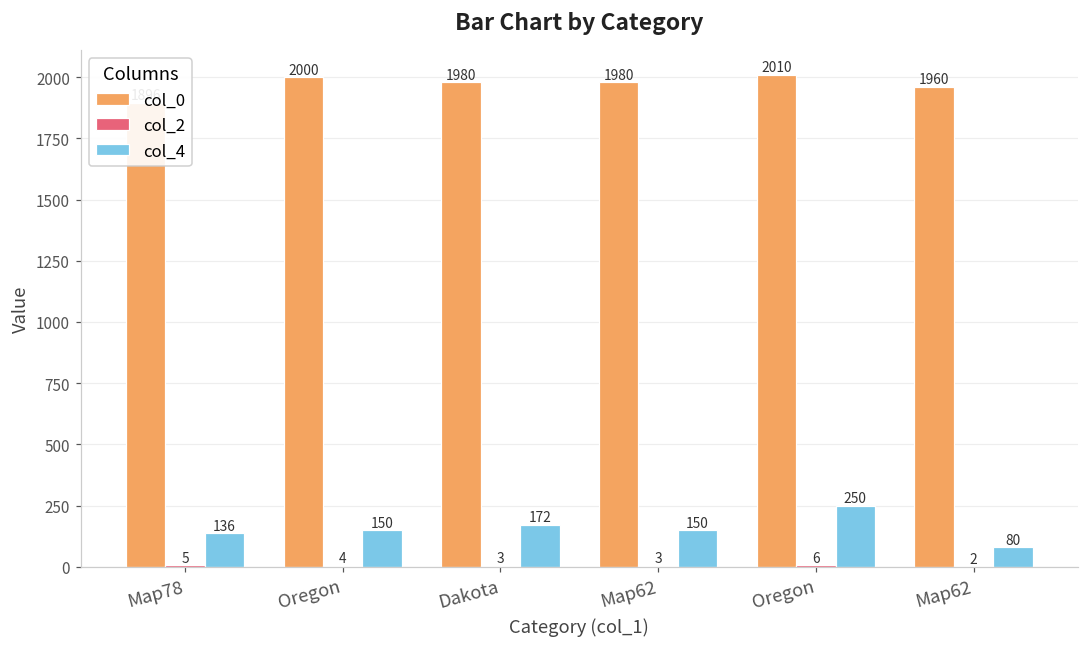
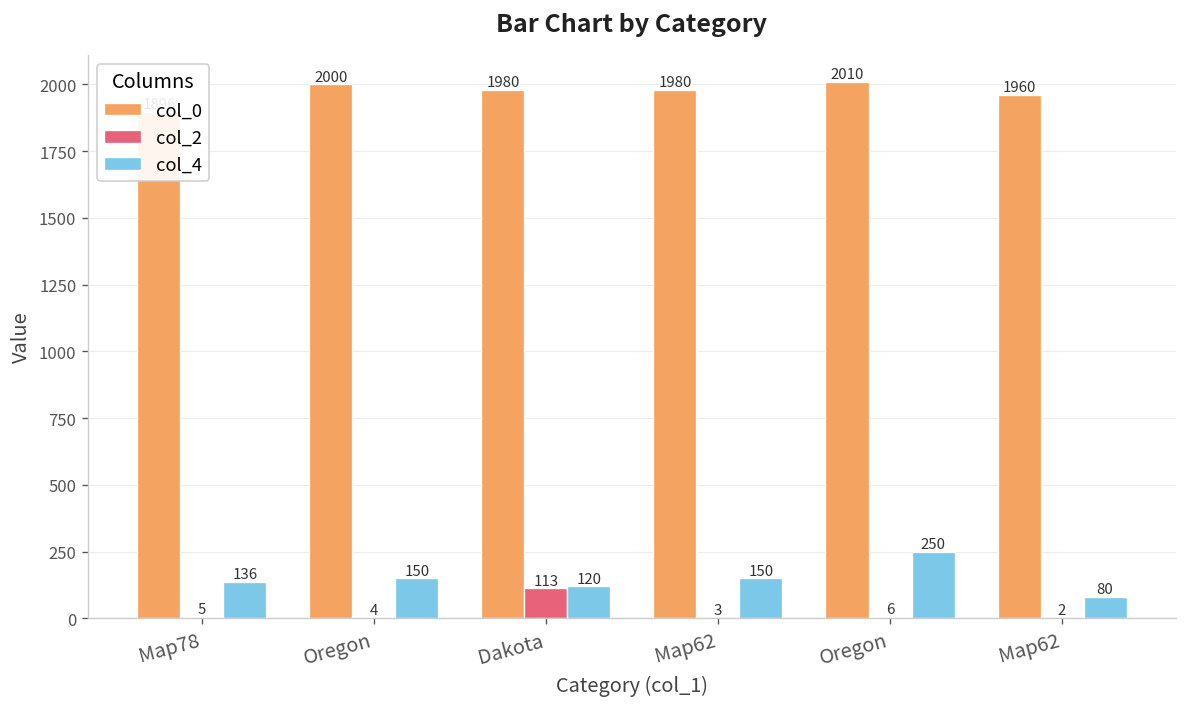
col_2, Dakota: 3 -> 113
col_4, Dakota: 172 -> 120
